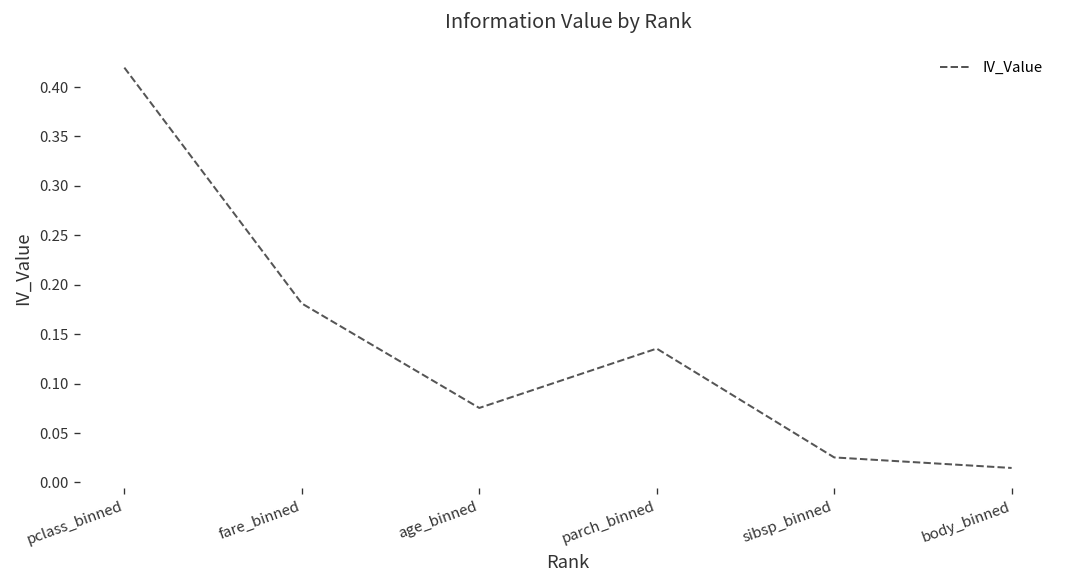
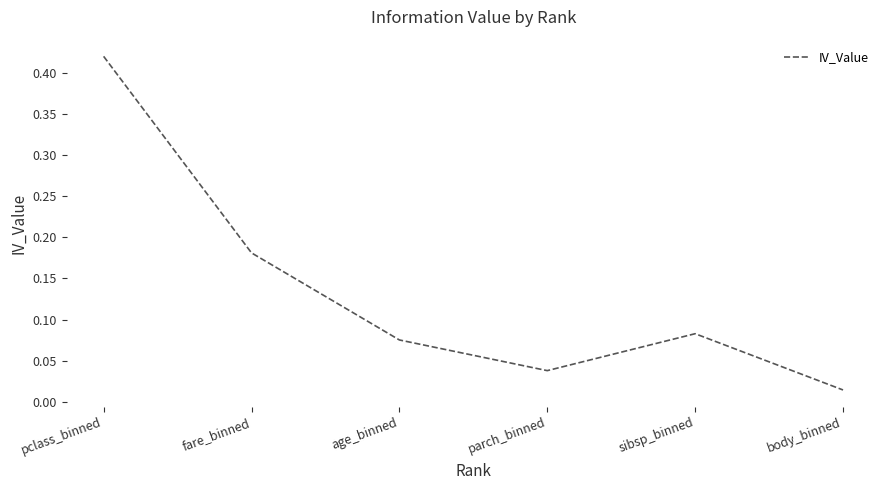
parch_binned: 0.14 -> 0.04
sibsp_binned: 0.03 -> 0.08
